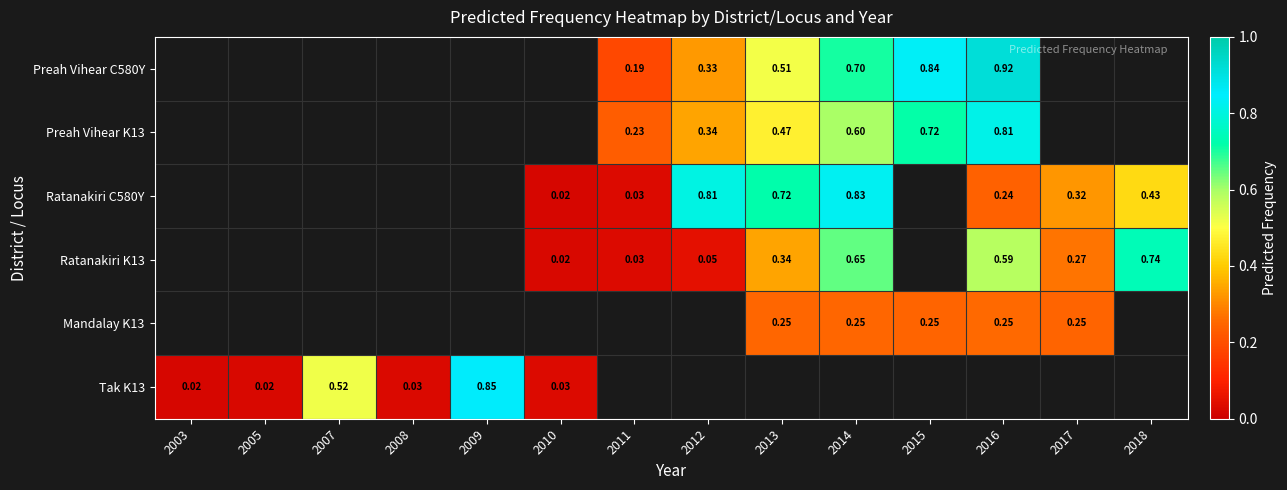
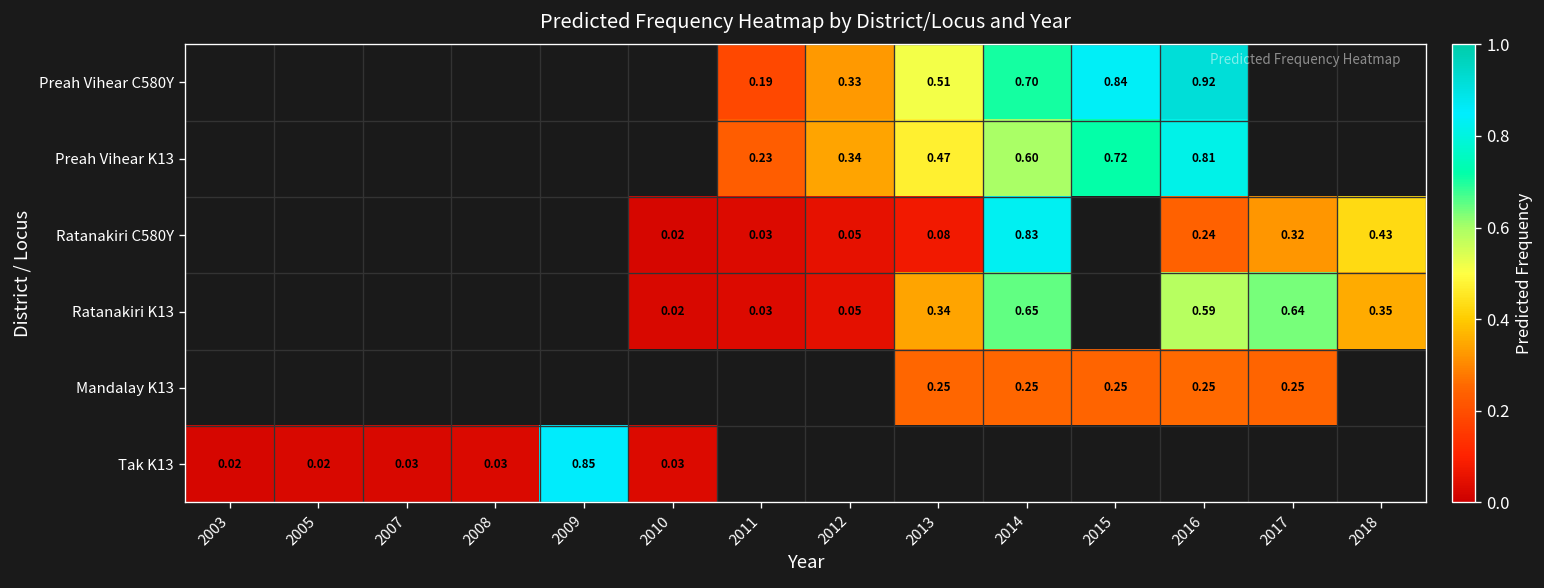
Ratanakiri C580Y, 2012: 0.81 -> 0.05
Ratanakiri C580Y, 2013: 0.72 -> 0.08
Ratanakiri K13, 2017: 0.27 -> 0.64
Ratanakiri K13, 2018: 0.74 -> 0.35
Tak K13, 2007: 0.52 -> 0.03
